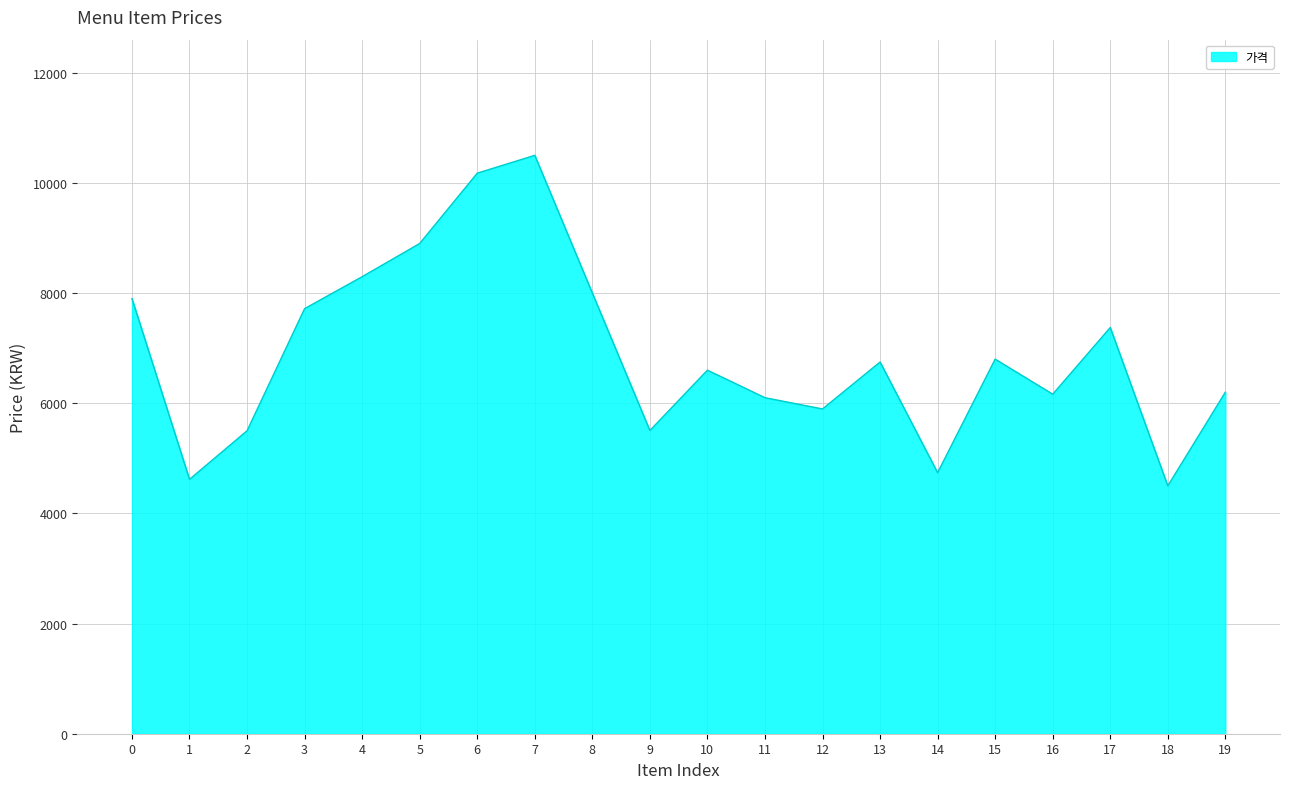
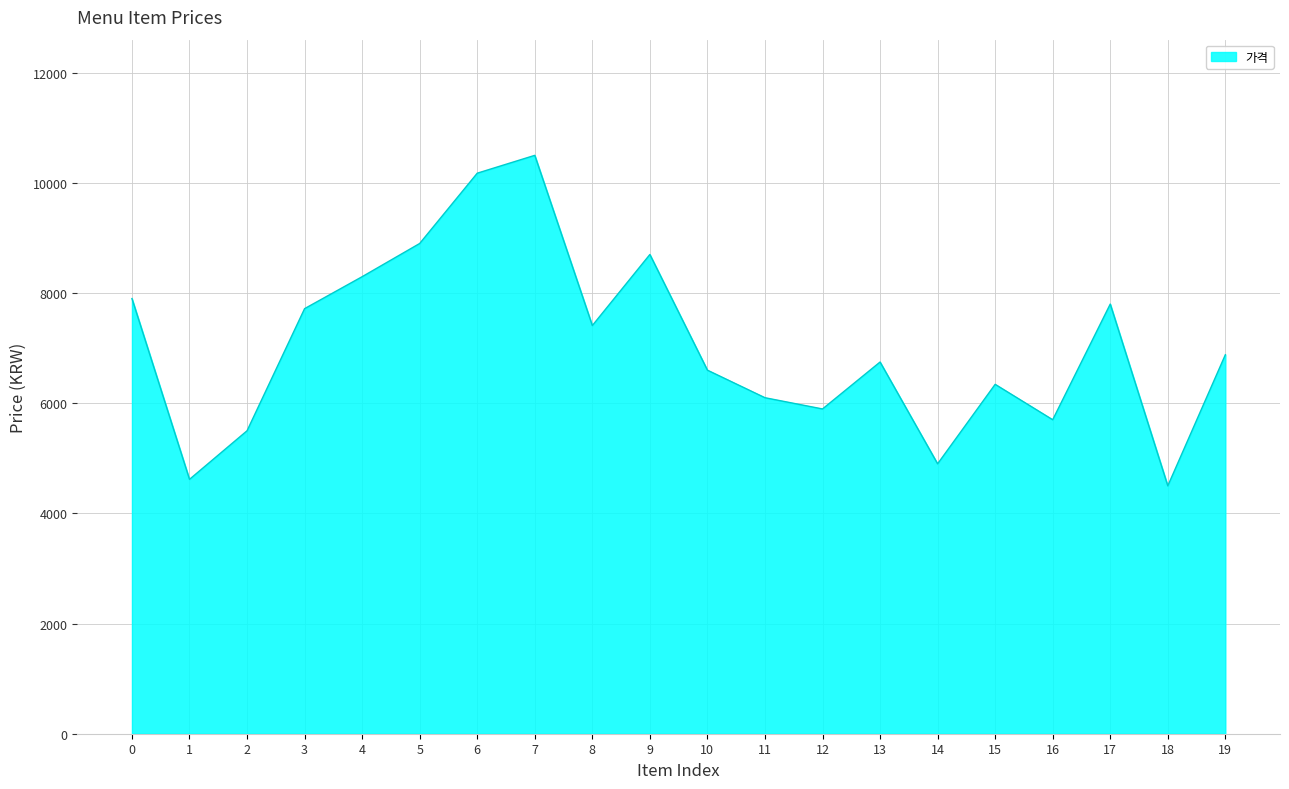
8: 8000 -> 7400
9: 5500 -> 8700
14: 4700 -> 4900
15: 6800 -> 6300
16: 6200 -> 5700
17: 7400 -> 7800
19: 6200 -> 6900
